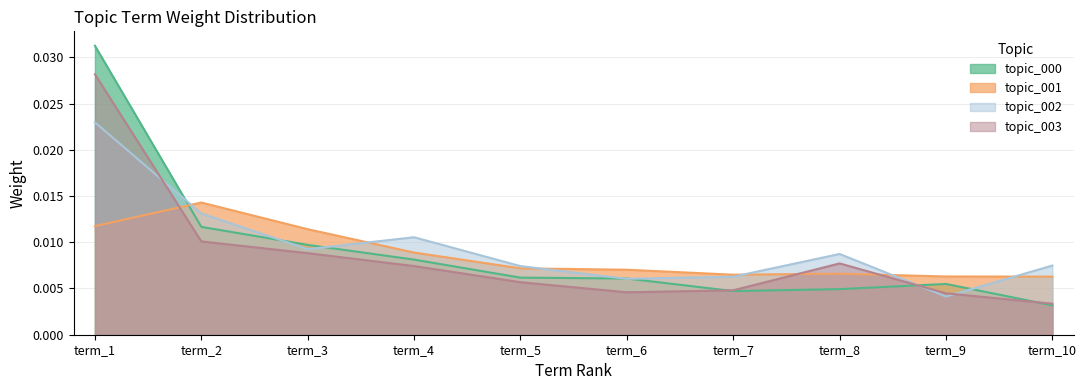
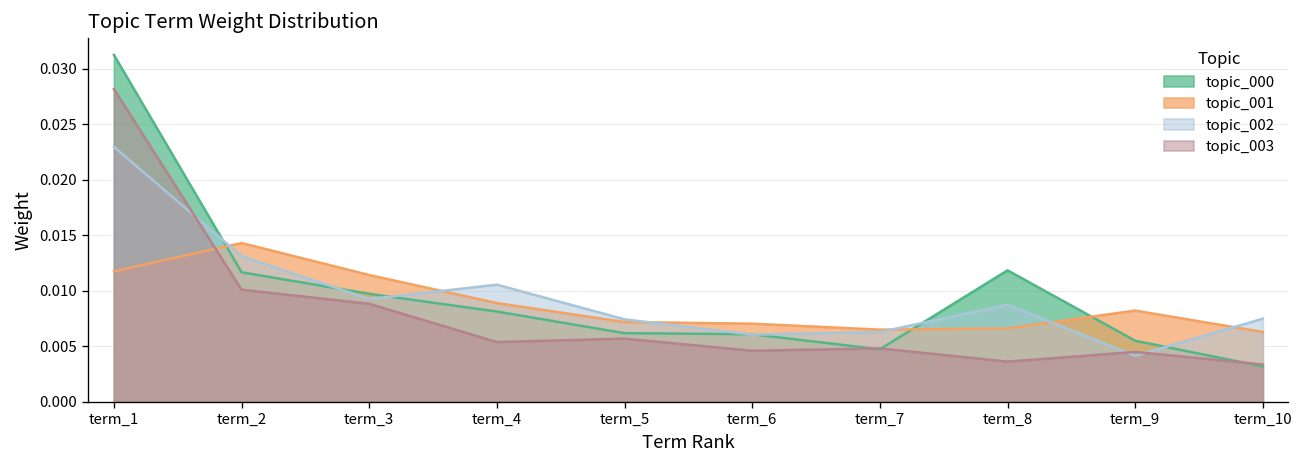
topic_003, term_4: 0.007 -> 0.005
topic_000, term_8: 0.005 -> 0.012
topic_003, term_8: 0.008 -> 0.004
topic_001, term_9: 0.006 -> 0.008
